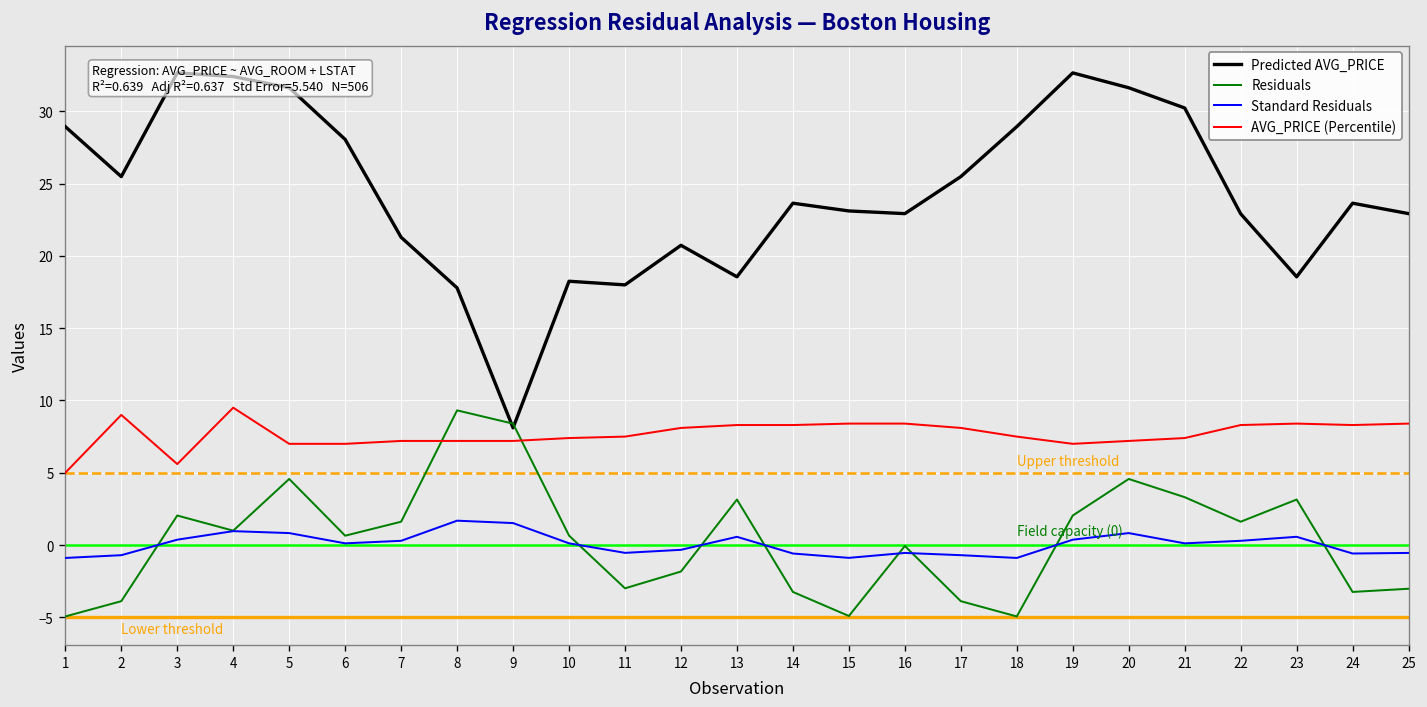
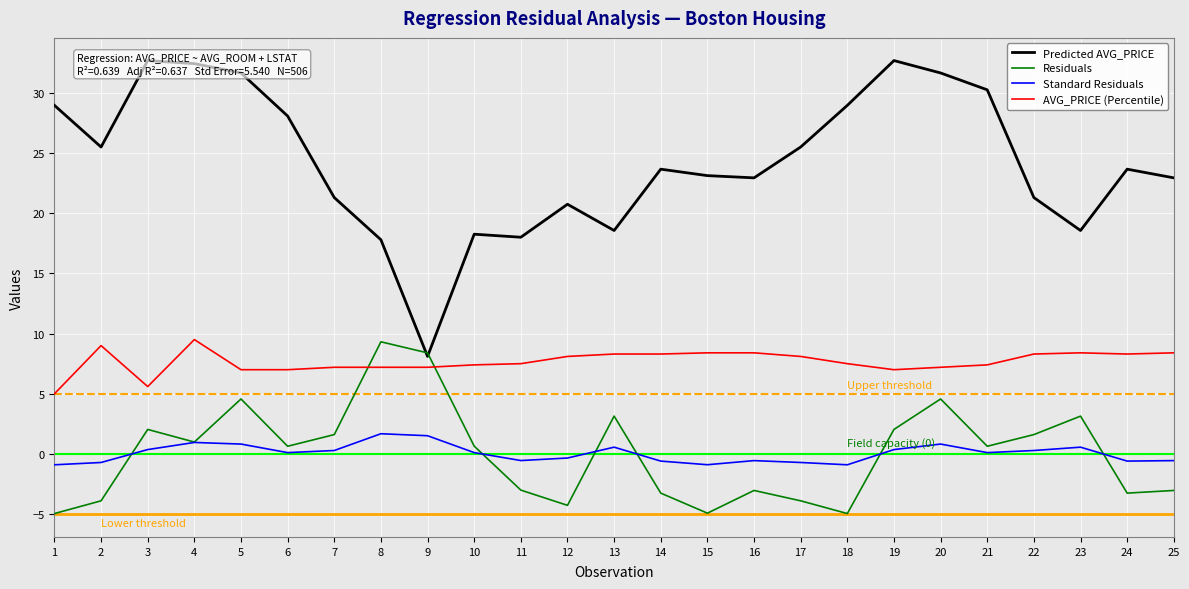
Residuals, 12: -1.8 -> -4.3
Residuals, 16: -0.1 -> -3.0
Residuals, 21: 3.3 -> 0.6
Predicted AVG_PRICE, 22: 22.9 -> 21.3
